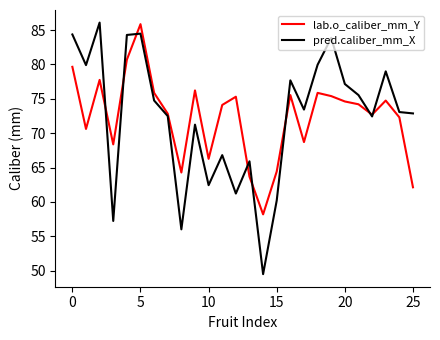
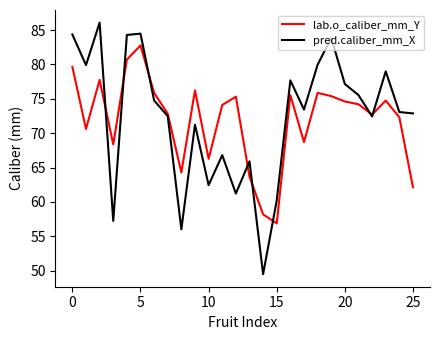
lab.o_caliber_mm_Y, 5: 86 -> 83
lab.o_caliber_mm_Y, 15: 64 -> 57
